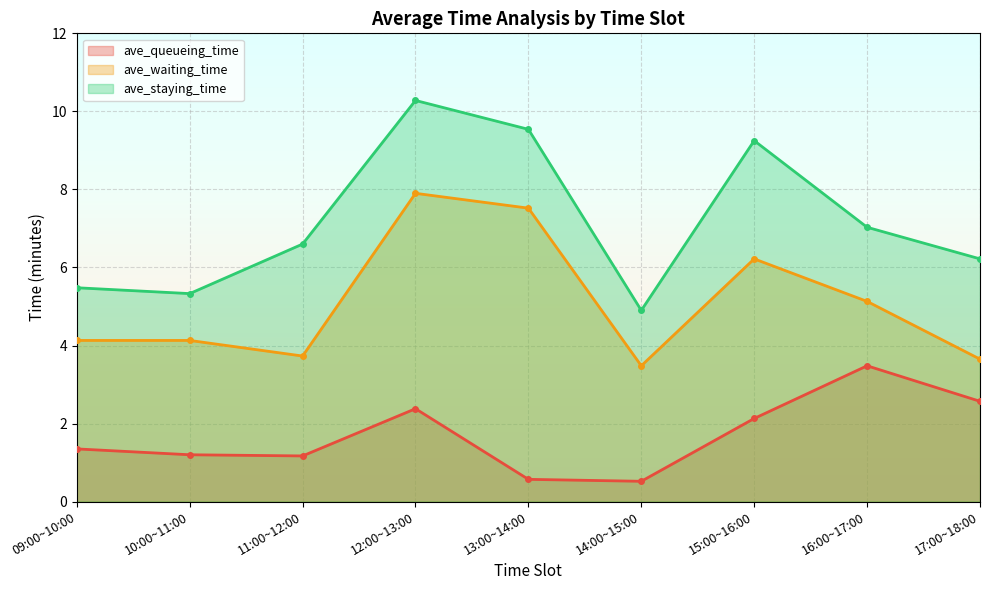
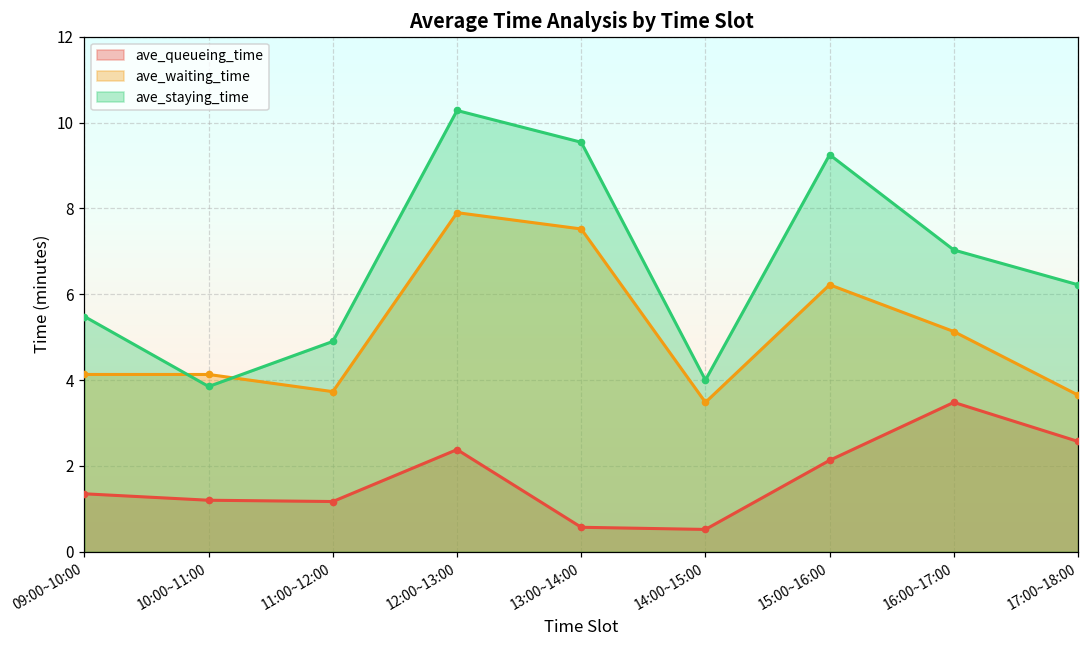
ave_staying_time, 10:00~11:00: 5.3 -> 3.9
ave_staying_time, 11:00~12:00: 6.6 -> 4.9
ave_staying_time, 14:00~15:00: 4.9 -> 4.0
